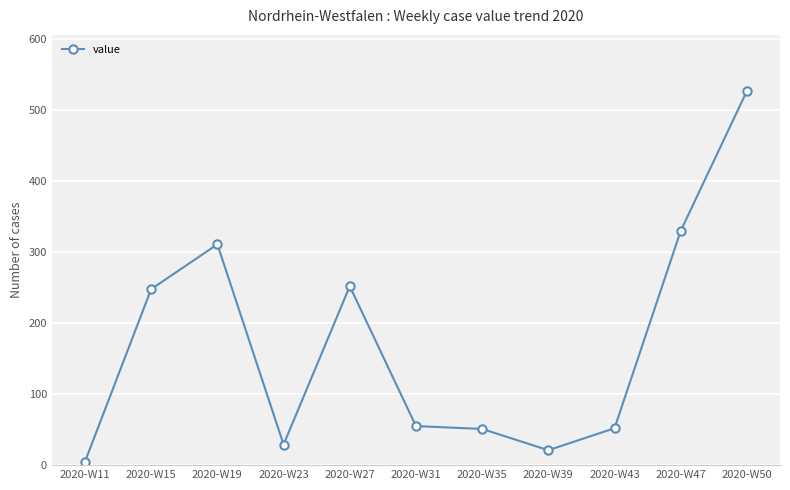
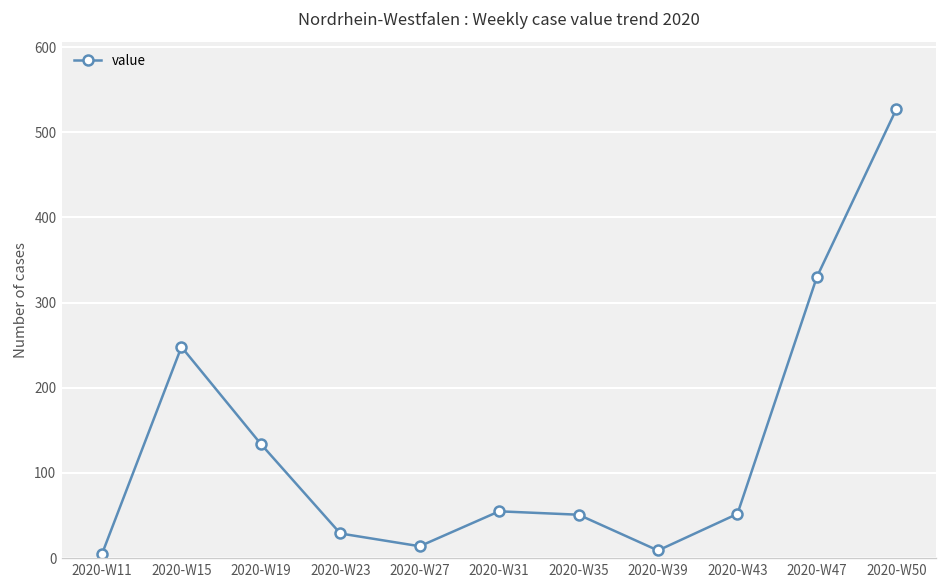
2020-W19: 310 -> 130
2020-W27: 250 -> 10
2020-W39: 20 -> 10
